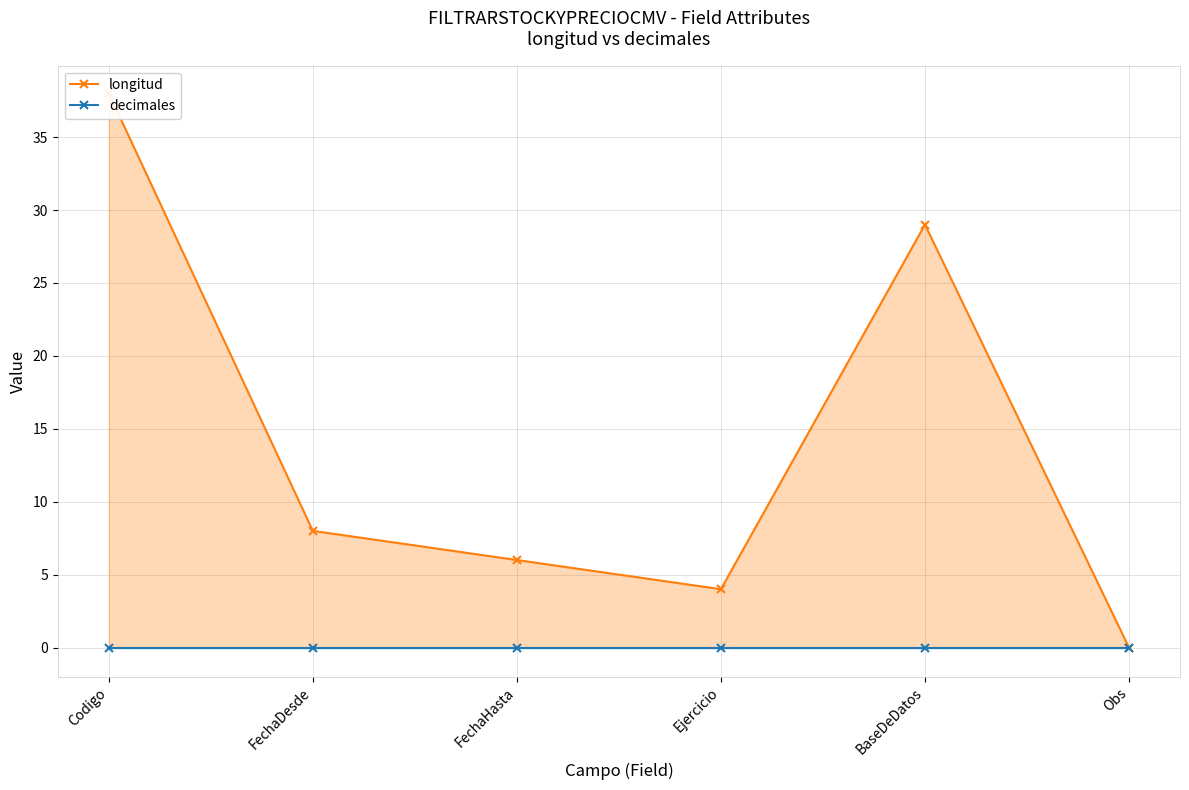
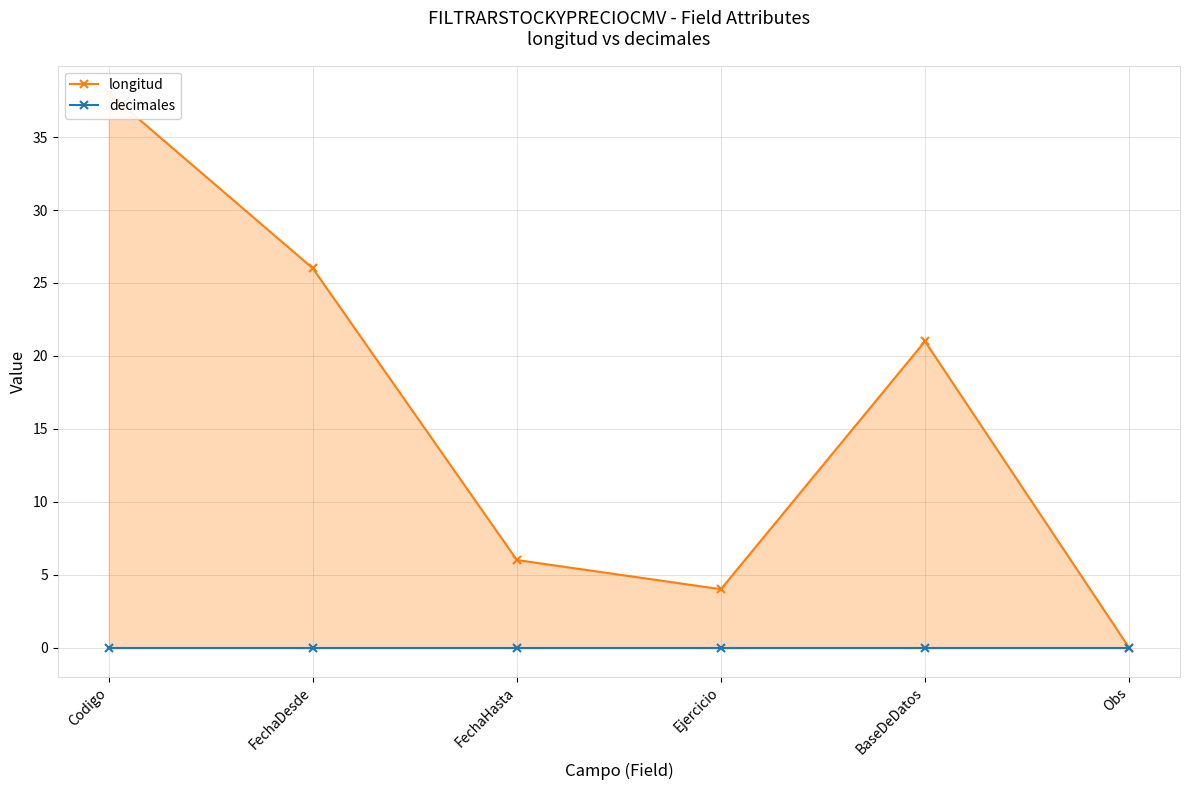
longitud, FechaDesde: 8 -> 26
longitud, BaseDeDatos: 29 -> 21
